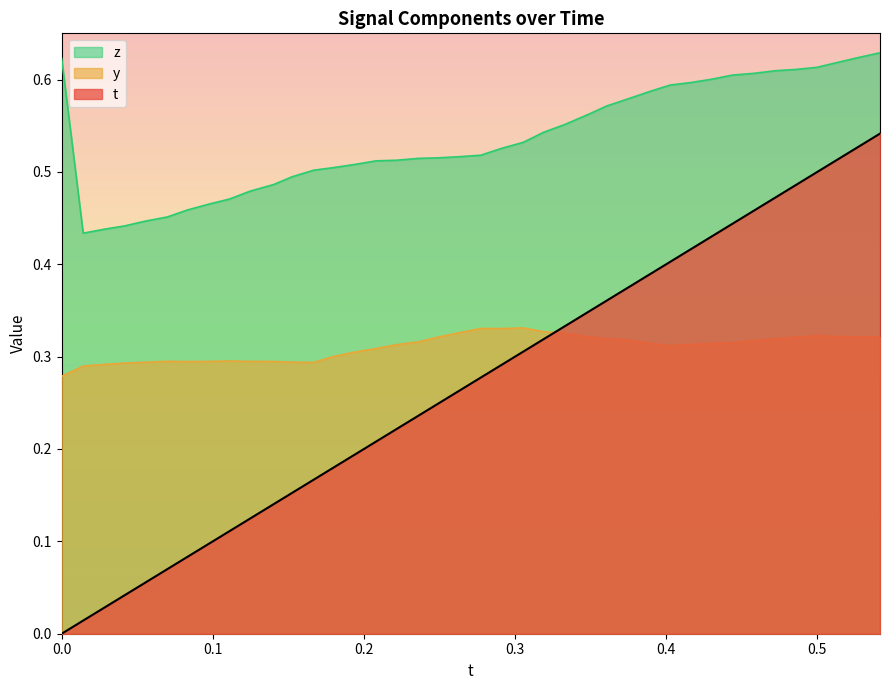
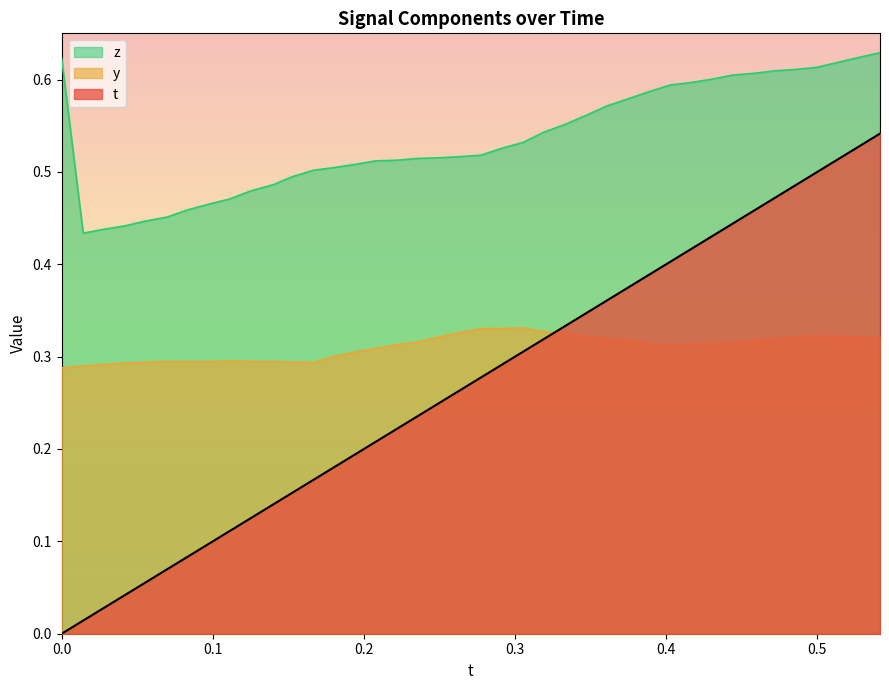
y, 0.0: 0.28 -> 0.29
